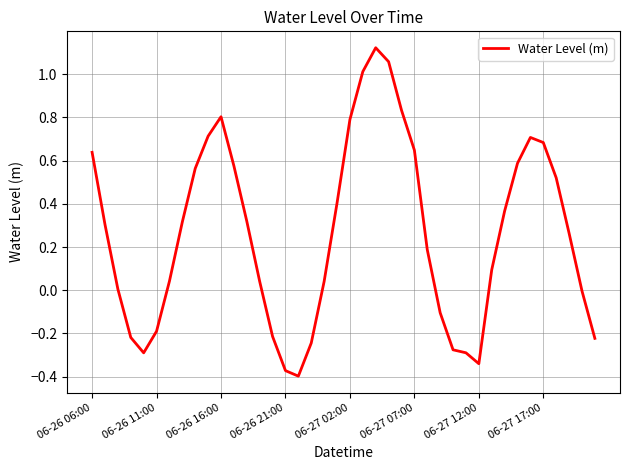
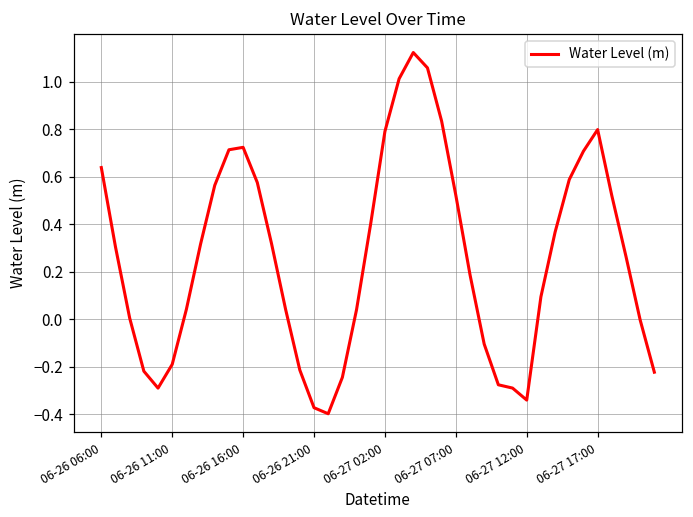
06-26 16:00: 0.80 -> 0.72
06-27 07:00: 0.65 -> 0.52
06-27 17:00: 0.68 -> 0.80
